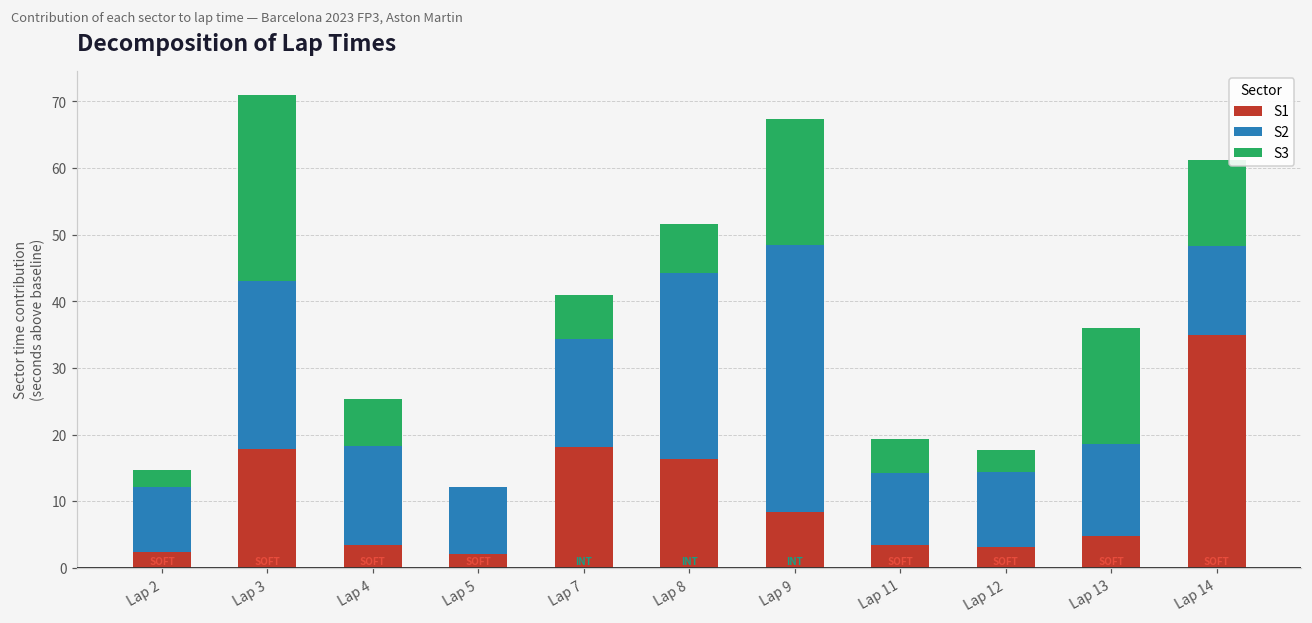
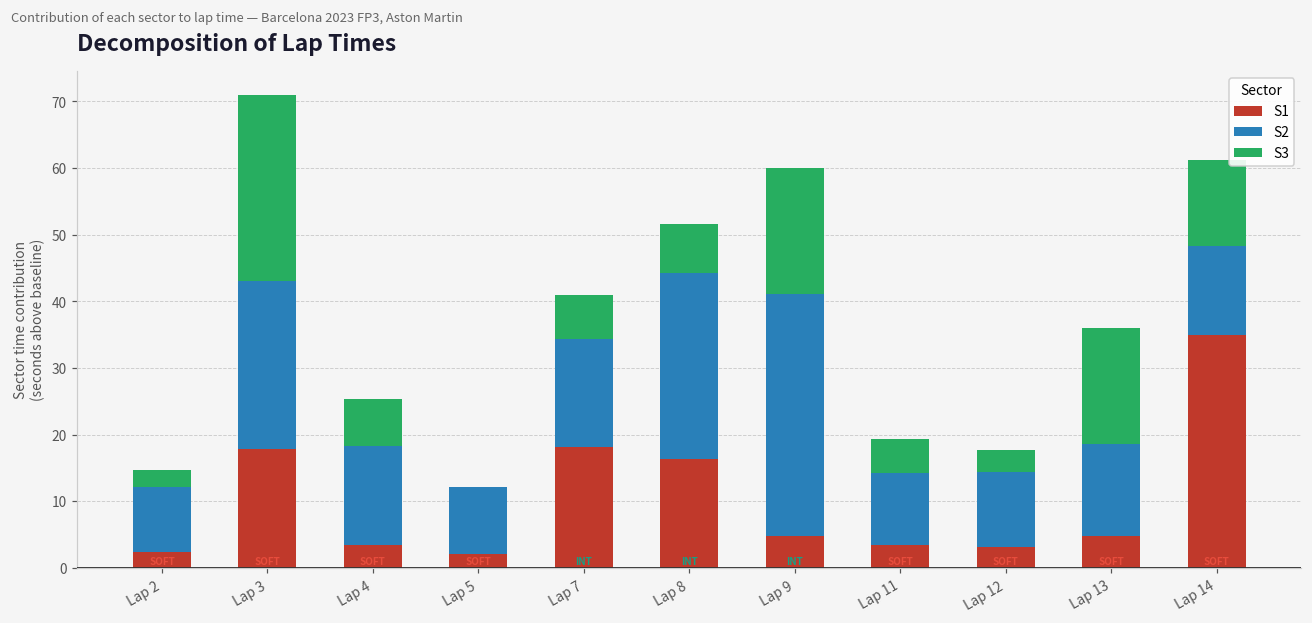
S1, Lap 9: 8 -> 5
S2, Lap 9: 40 -> 36
